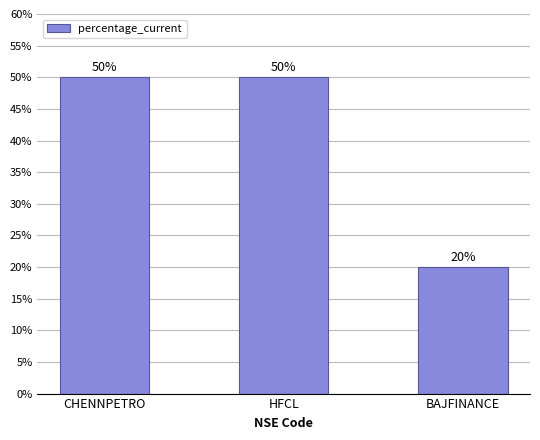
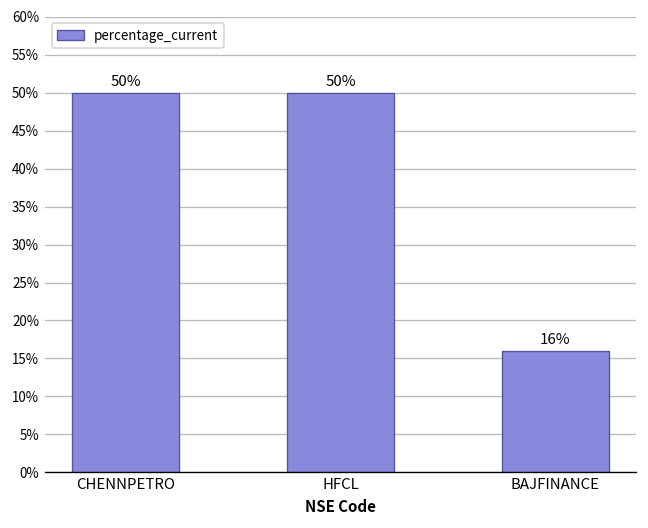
BAJFINANCE: 20% -> 16%
